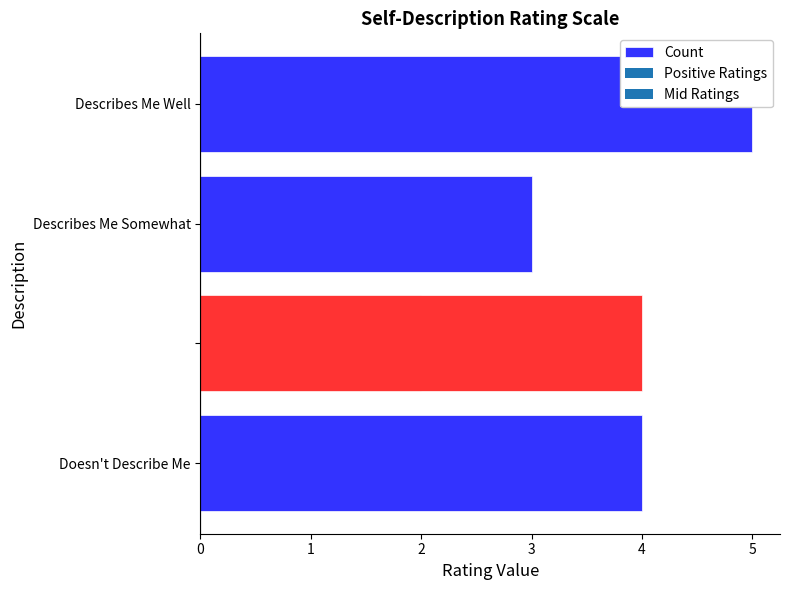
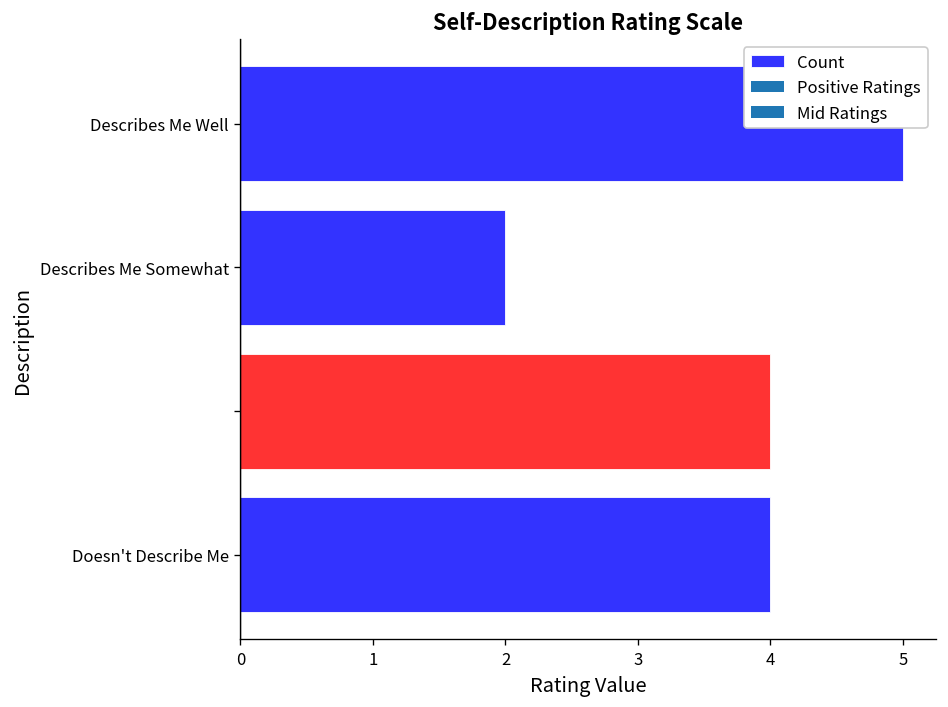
Describes Me Somewhat: 3 -> 2
